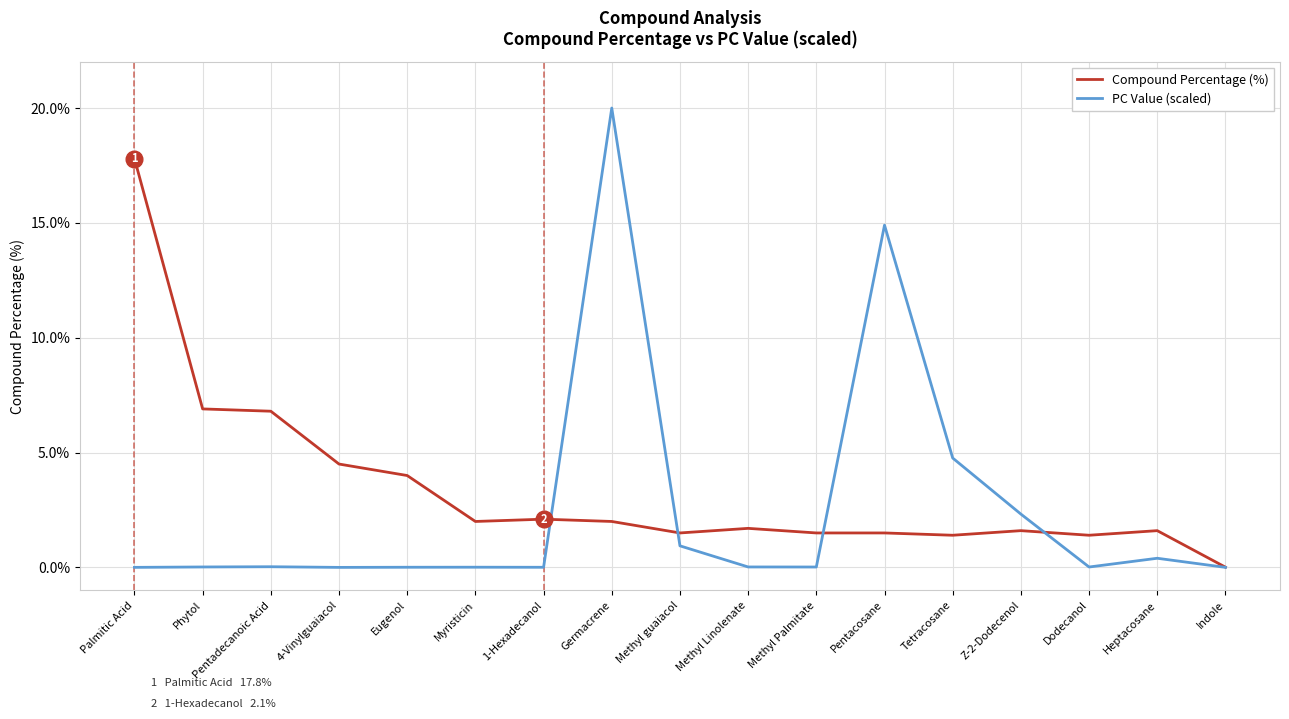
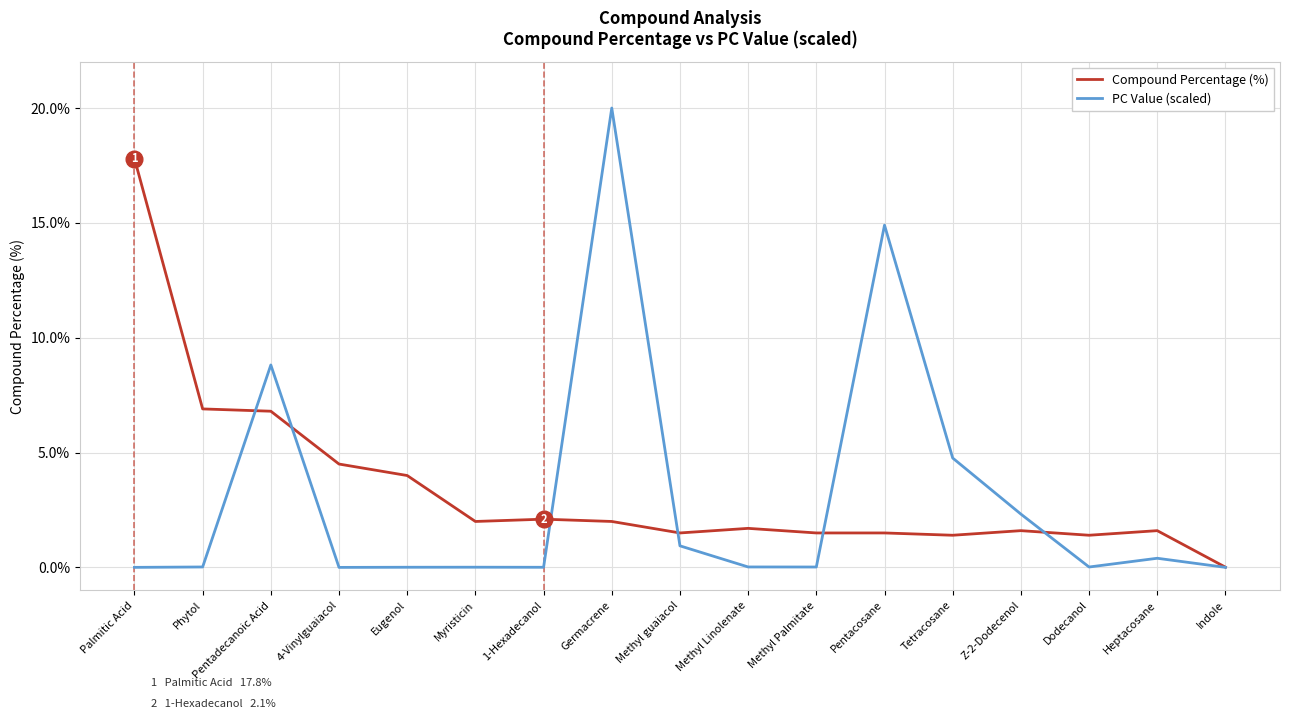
PC Value (scaled), Pentadecanoic Acid: 0.0% -> 8.8%
